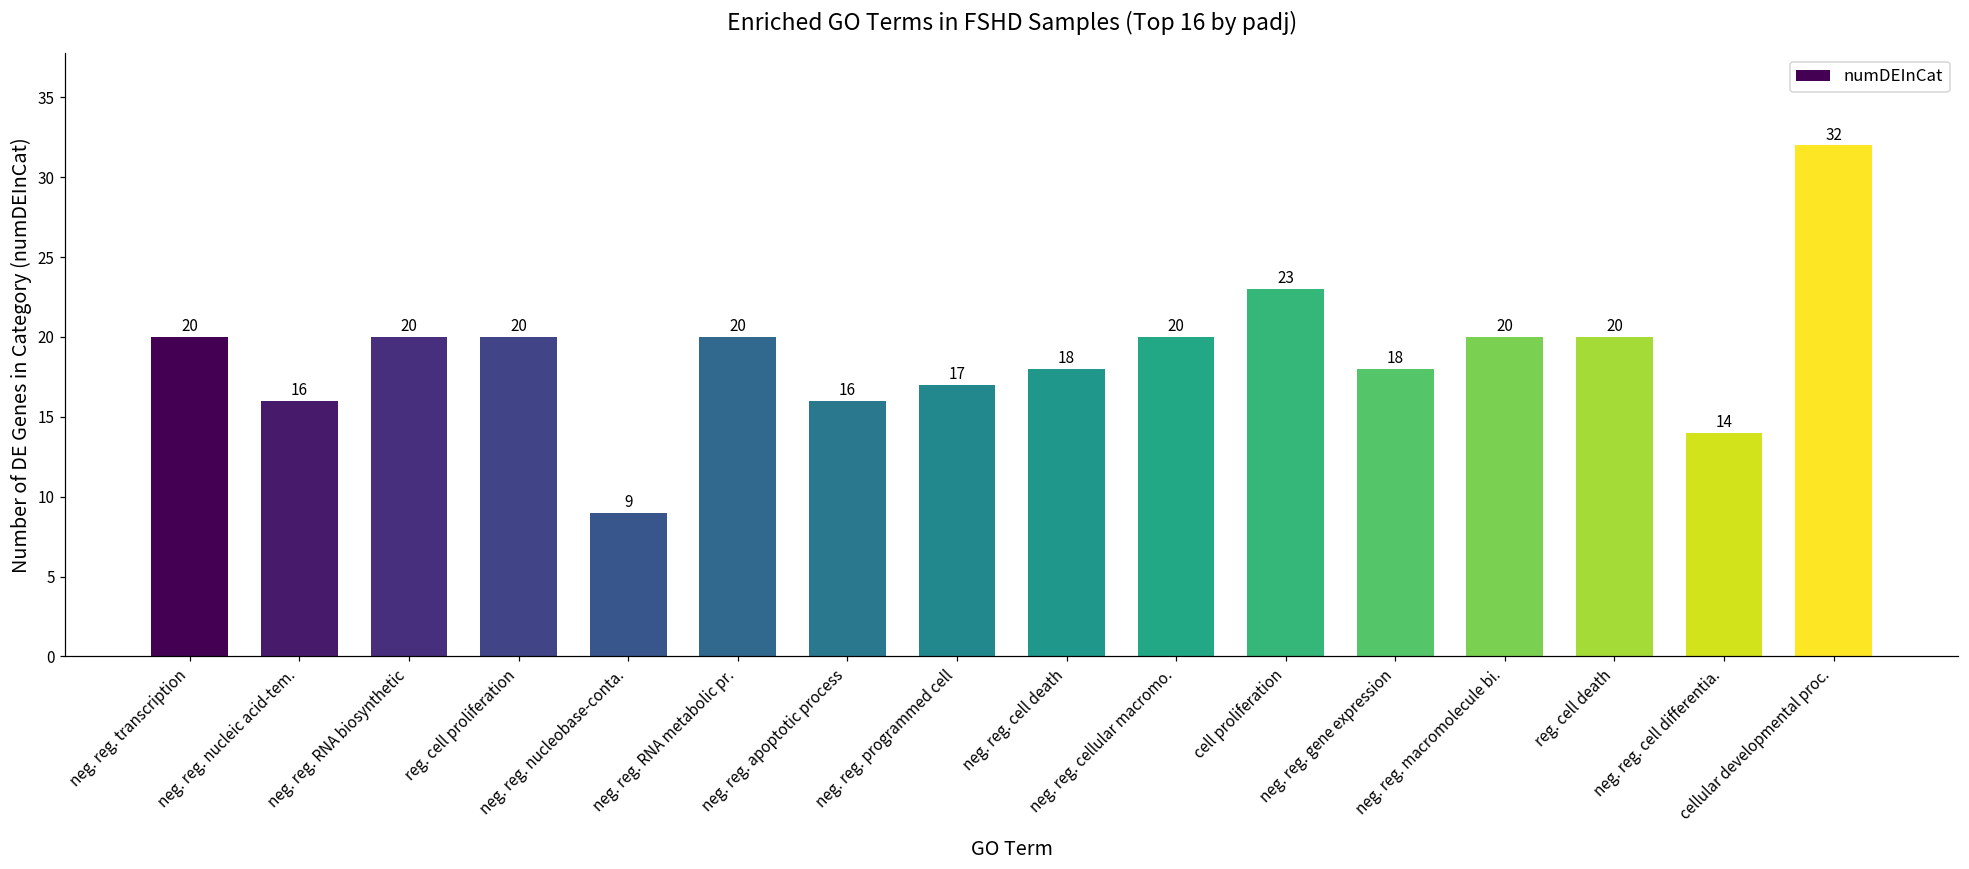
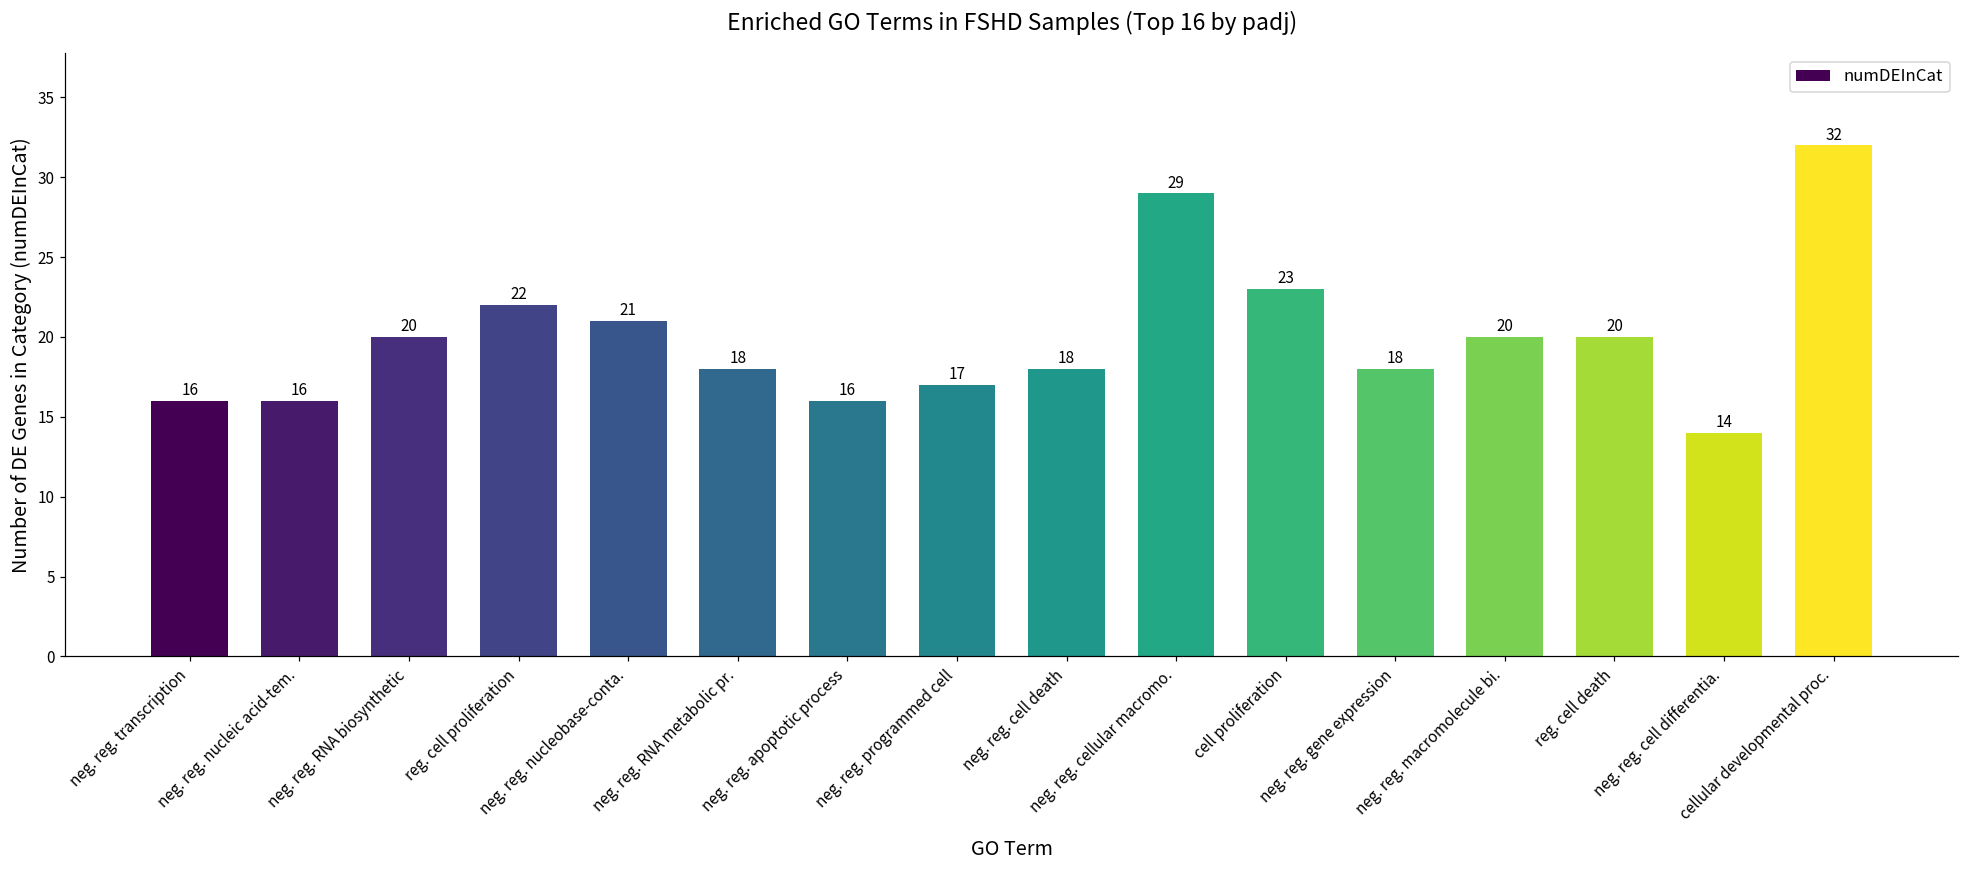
neg. reg. transcription: 20 -> 16
reg. cell proliferation: 20 -> 22
neg. reg. nucleobase-conta.: 9 -> 21
neg. reg. RNA metabolic pr.: 20 -> 18
neg. reg. cellular macromo.: 20 -> 29
